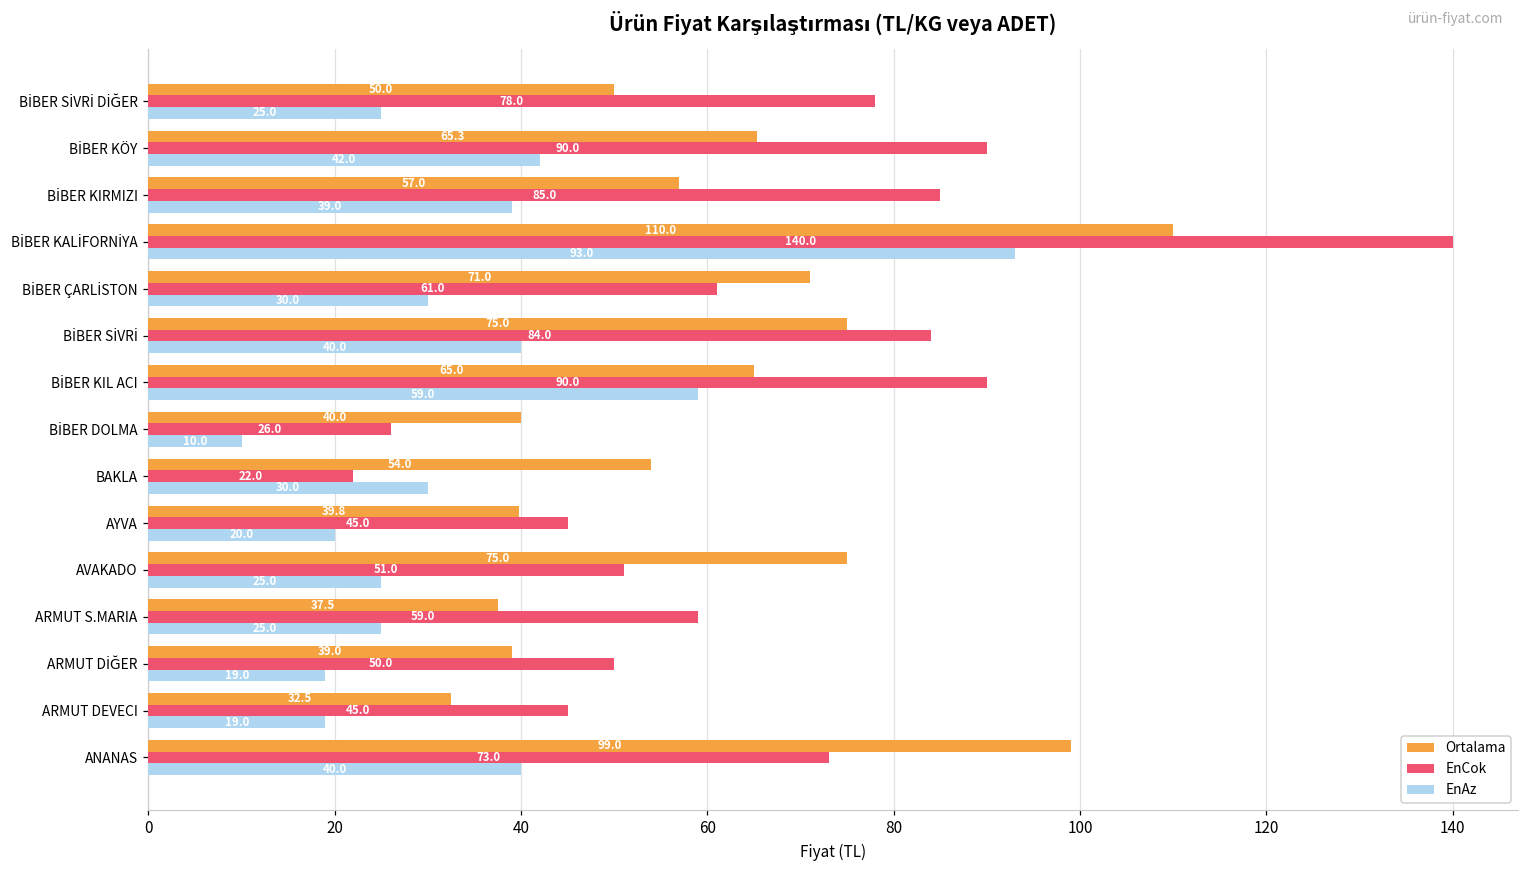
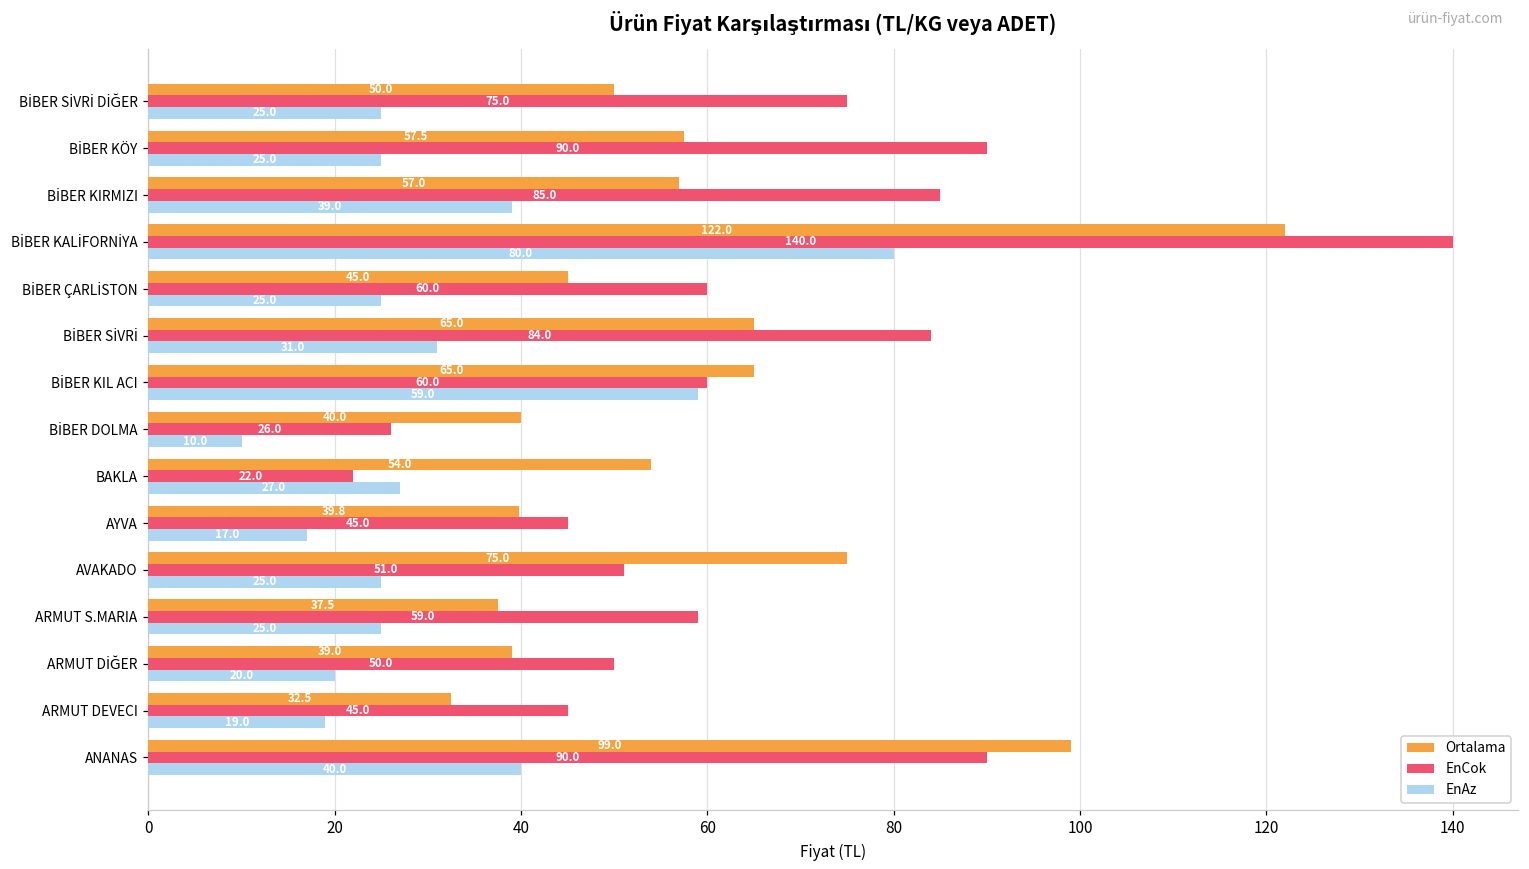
EnCok, BİBER SİVRİ DİĞER: 78.0 -> 75.0
Ortalama, BİBER KÖY: 65.3 -> 57.5
EnAz, BİBER KÖY: 42.0 -> 25.0
Ortalama, BİBER KALİFORNİYA: 110.0 -> 122.0
EnAz, BİBER KALİFORNİYA: 93.0 -> 80.0
Ortalama, BİBER ÇARLİSTON: 71.0 -> 45.0
EnCok, BİBER ÇARLİSTON: 61.0 -> 60.0
EnAz, BİBER ÇARLİSTON: 30.0 -> 25.0
Ortalama, BİBER SİVRİ: 75.0 -> 65.0
EnAz, BİBER SİVRİ: 40.0 -> 31.0
EnCok, BİBER KIL ACI: 90.0 -> 60.0
EnAz, BAKLA: 30.0 -> 27.0
EnAz, AYVA: 20.0 -> 17.0
EnAz, ARMUT DİĞER: 19.0 -> 20.0
EnCok, ANANAS: 73.0 -> 90.0
